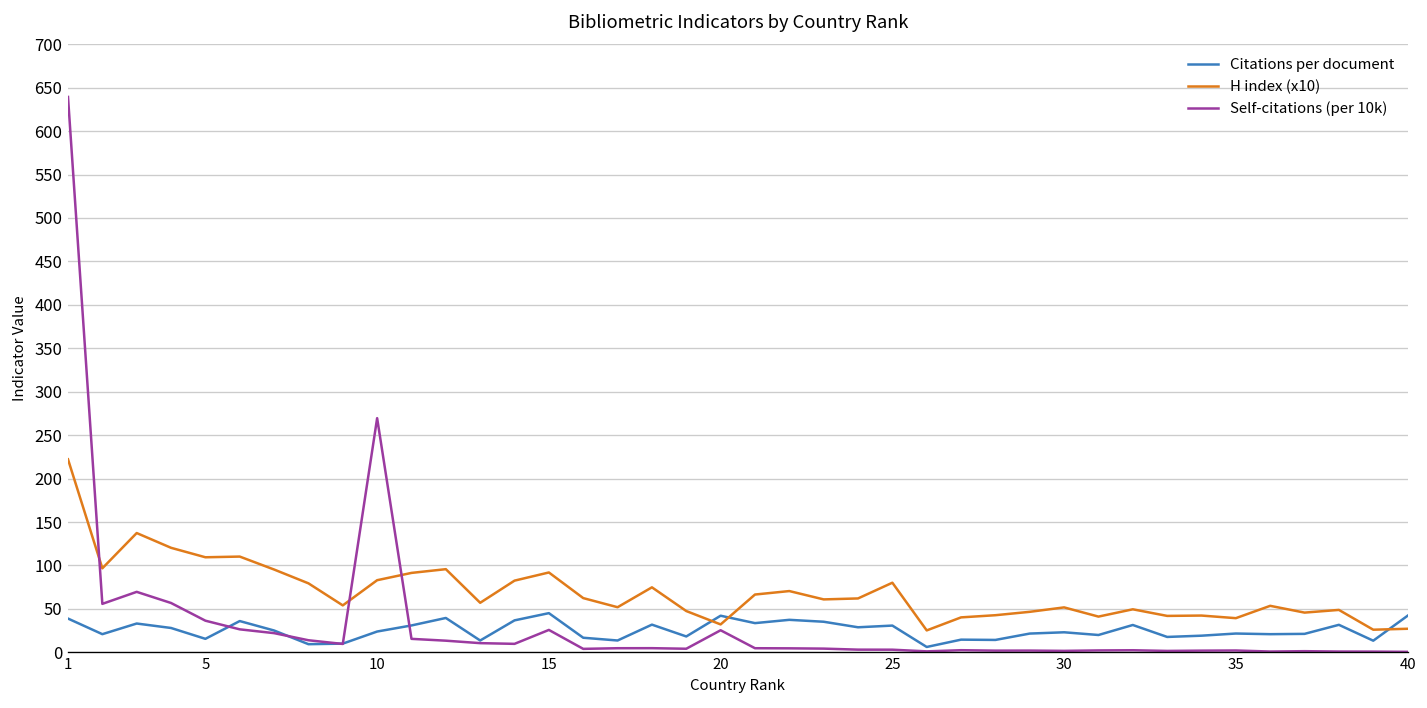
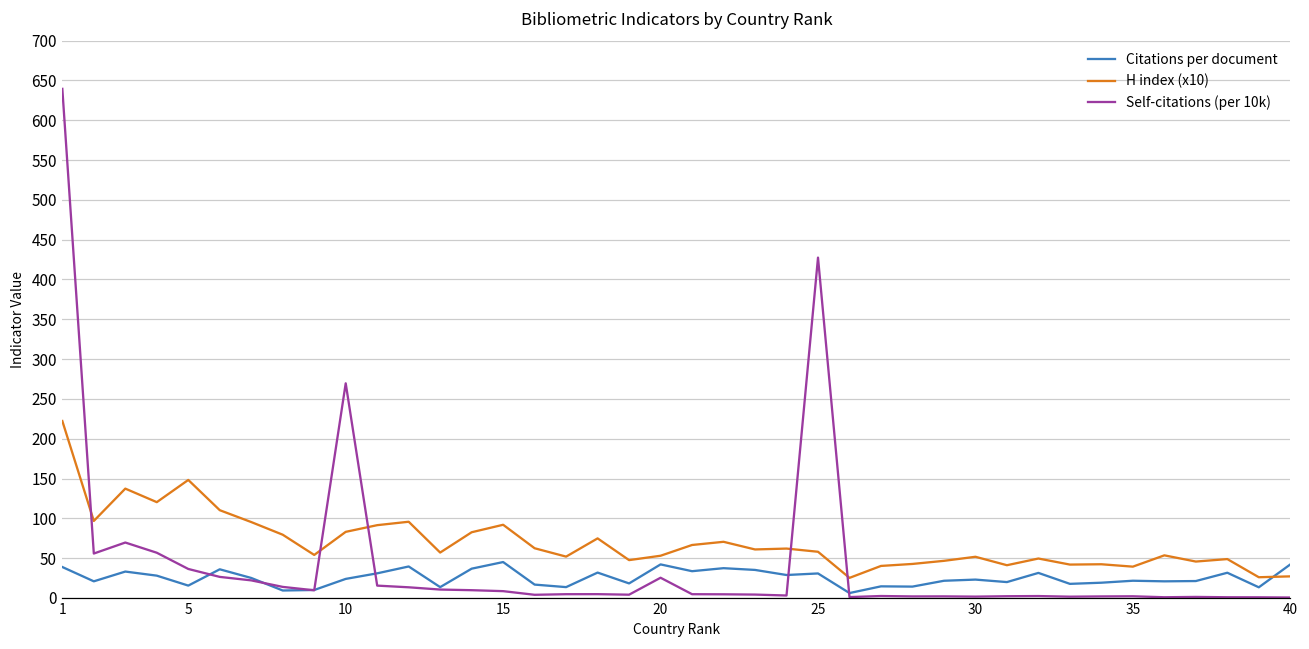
H index (x10), 5: 110 -> 150
Self-citations (per 10k), 15: 30 -> 10
H index (x10), 20: 30 -> 50
H index (x10), 25: 80 -> 60
Self-citations (per 10k), 25: 0 -> 430
